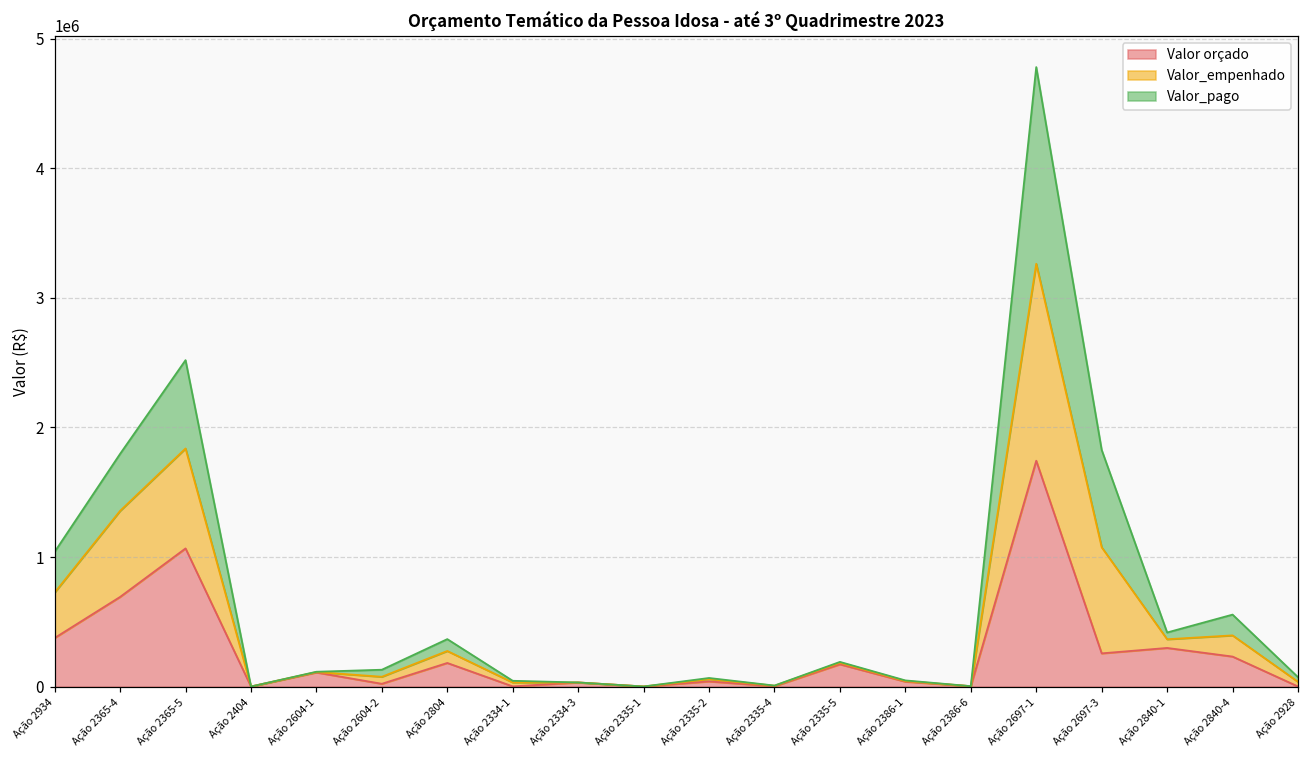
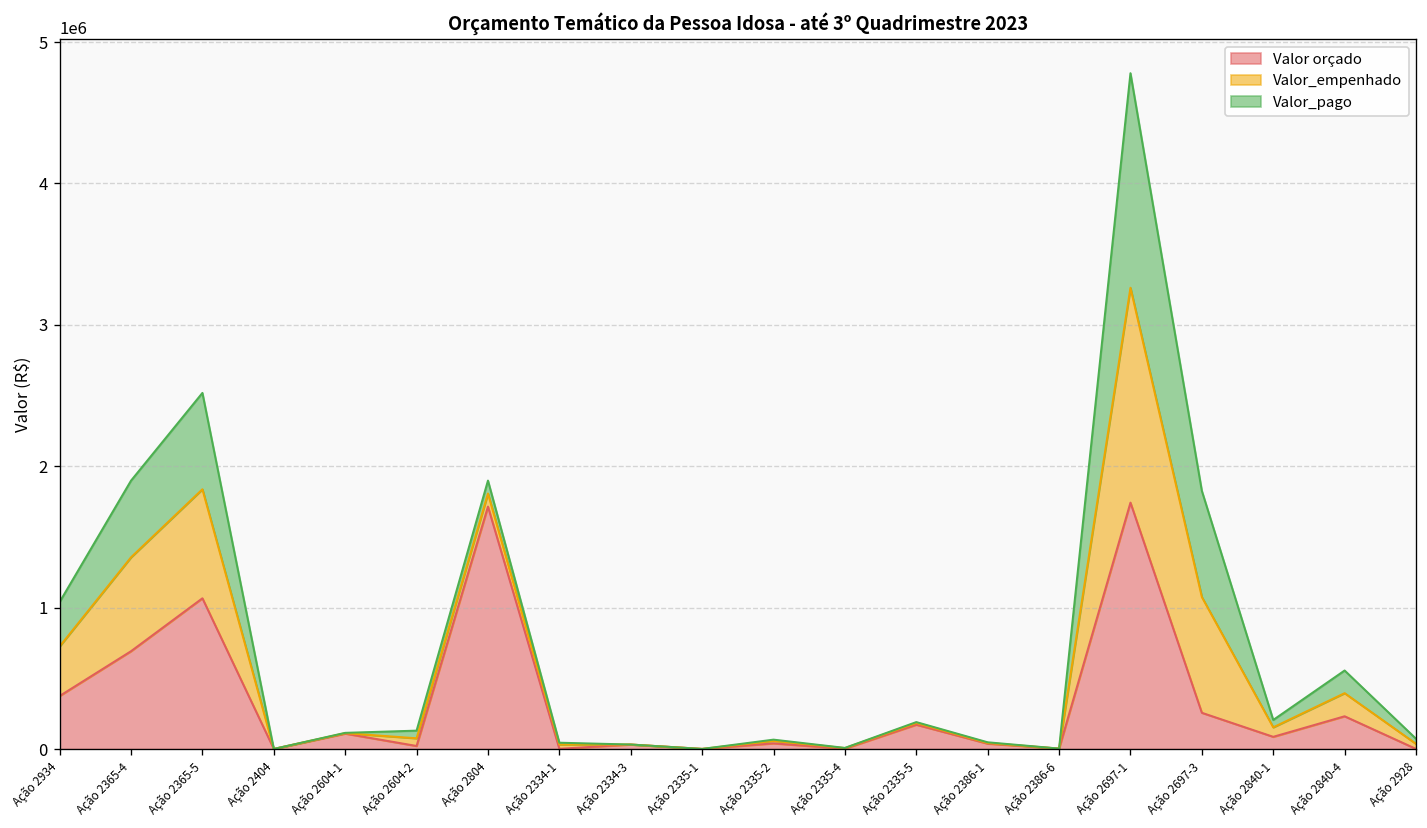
Valor_pago, Ação 2365-4: 440000 -> 540000
Valor orçado, Ação 2804: 180000 -> 1710000
Valor orçado, Ação 2840-1: 300000 -> 90000
